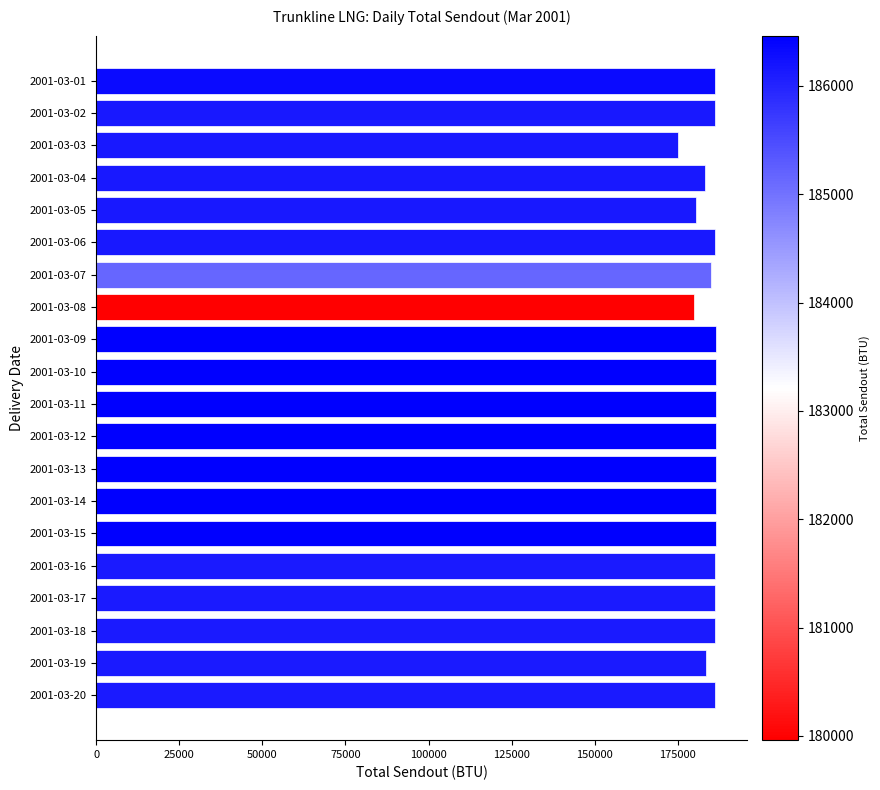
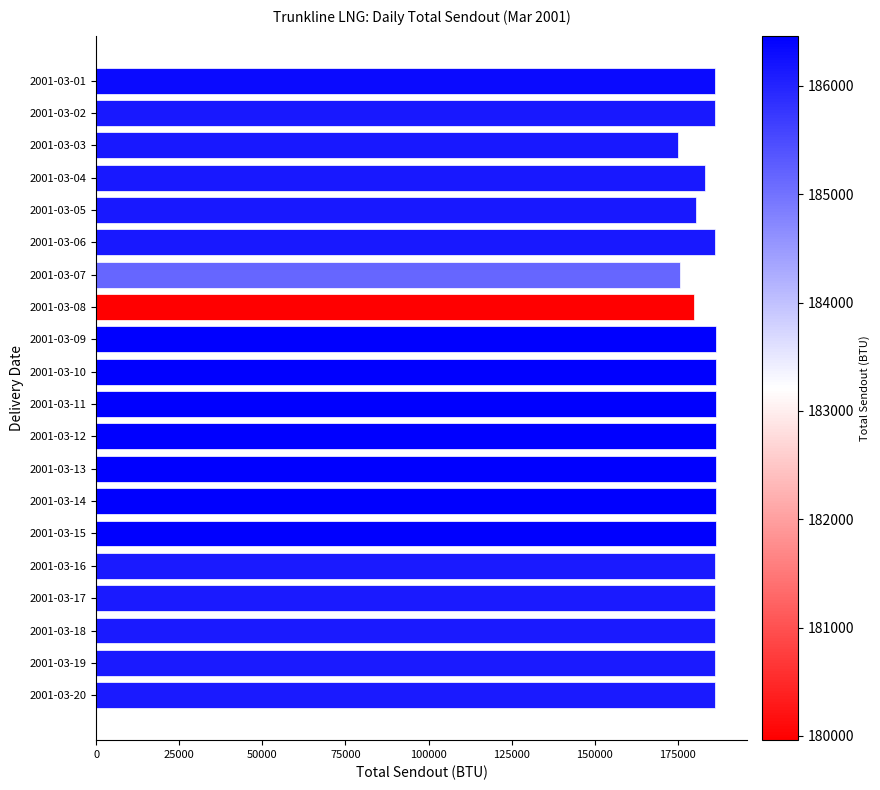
2001-03-07: 185000 -> 176000
2001-03-19: 184000 -> 186000
